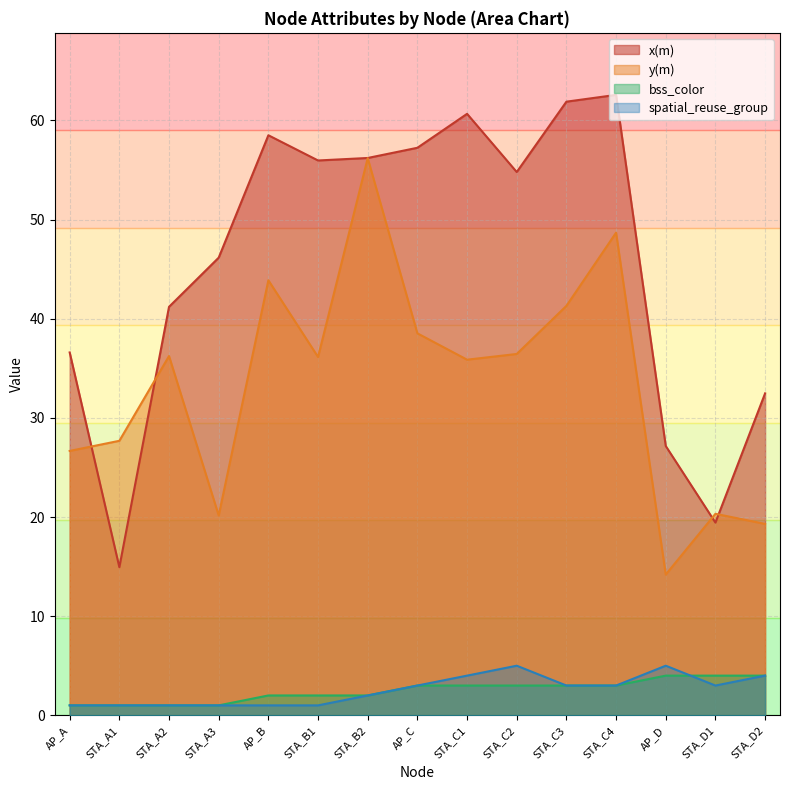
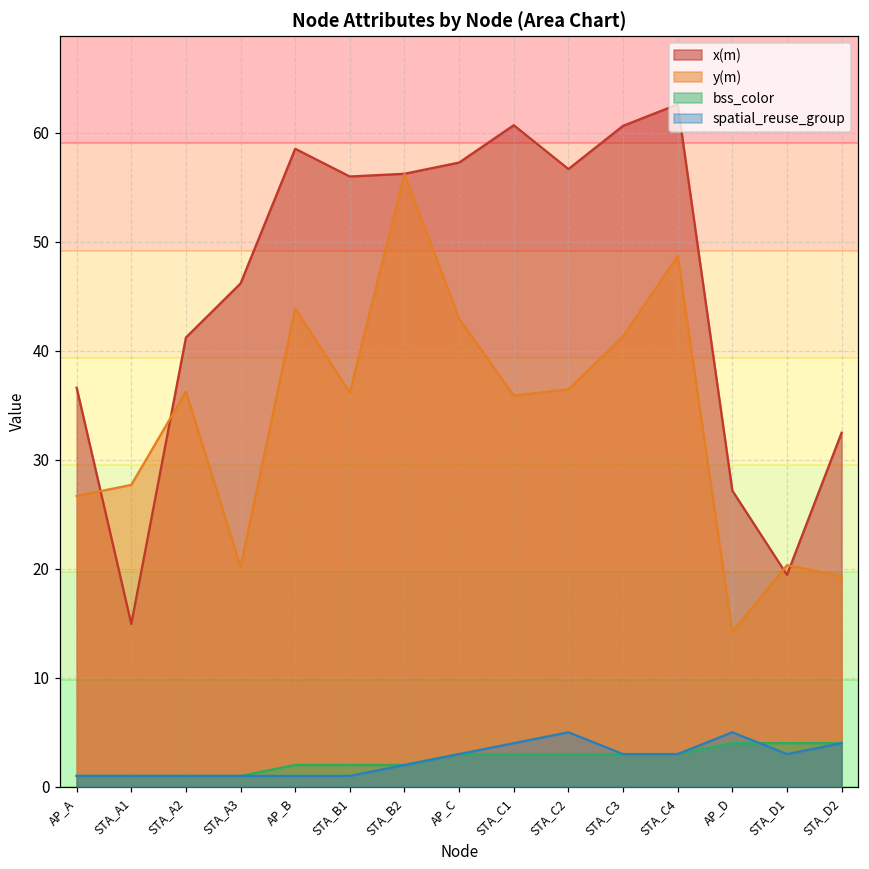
y(m), AP_C: 39 -> 43
x(m), STA_C2: 55 -> 57
x(m), STA_C3: 62 -> 61
